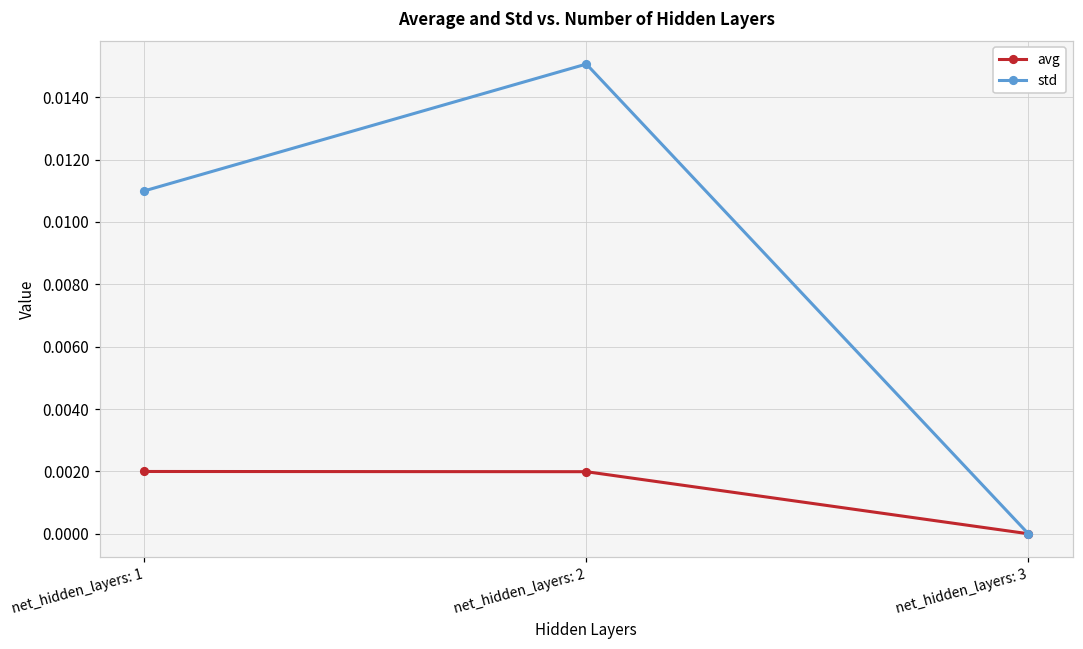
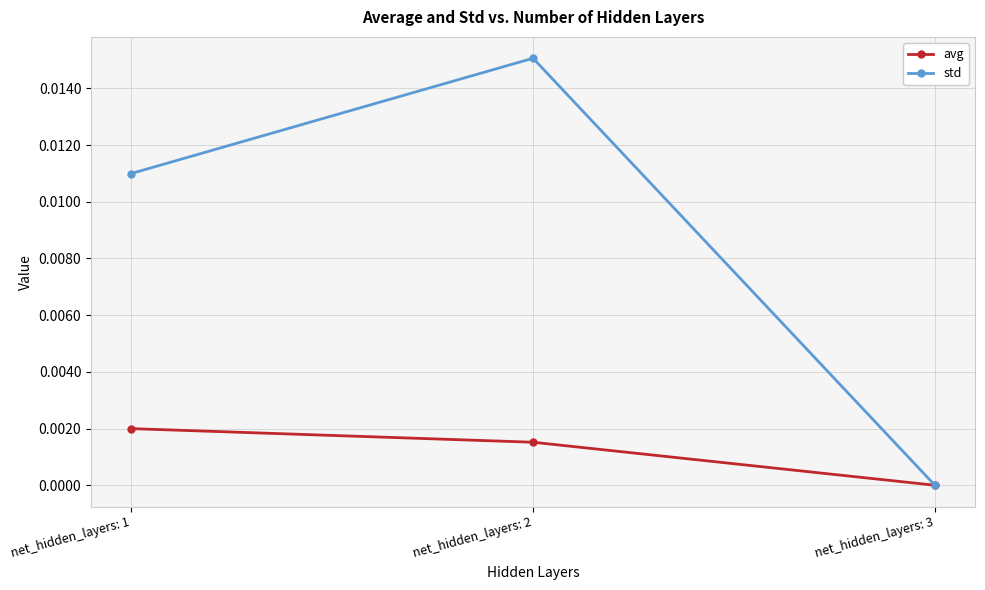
avg, net_hidden_layers: 2: 0.0020 -> 0.0015
